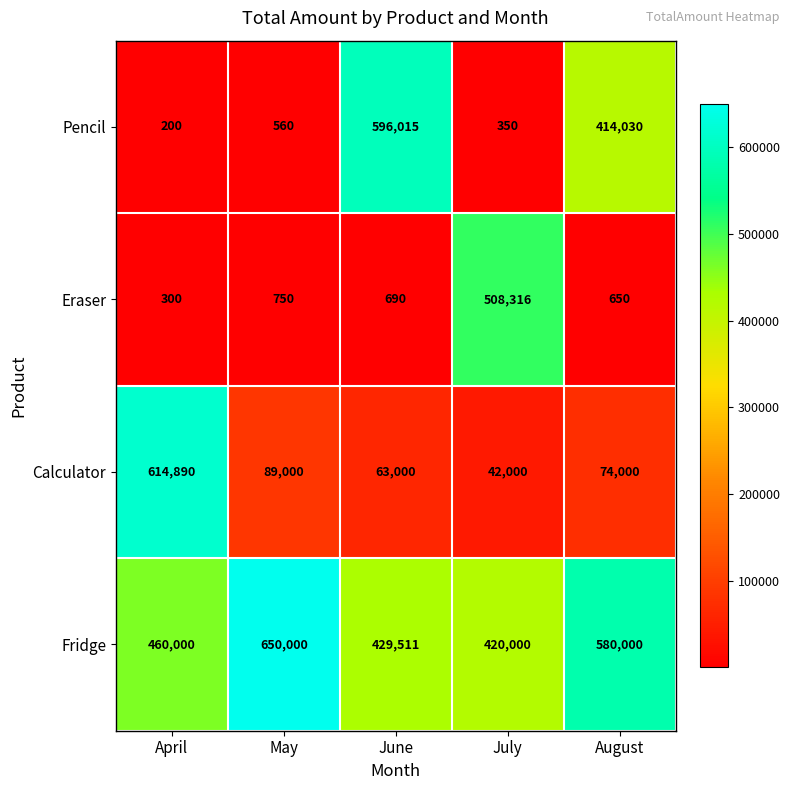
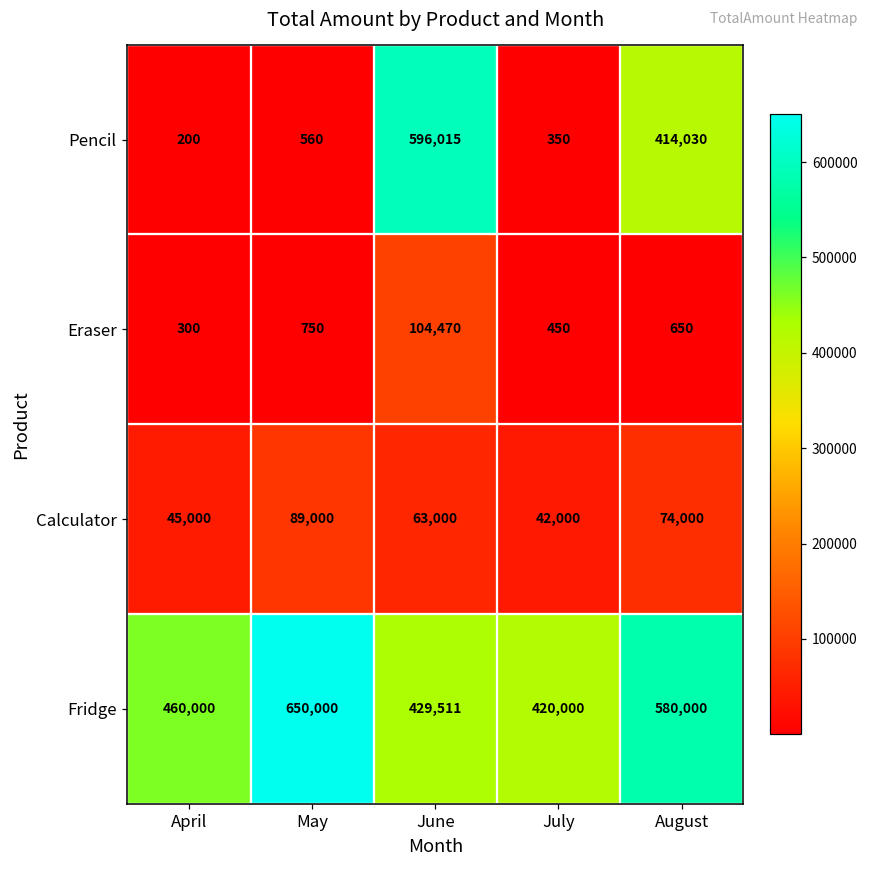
Eraser, June: 690 -> 104,470
Eraser, July: 508,316 -> 450
Calculator, April: 614,890 -> 45,000
